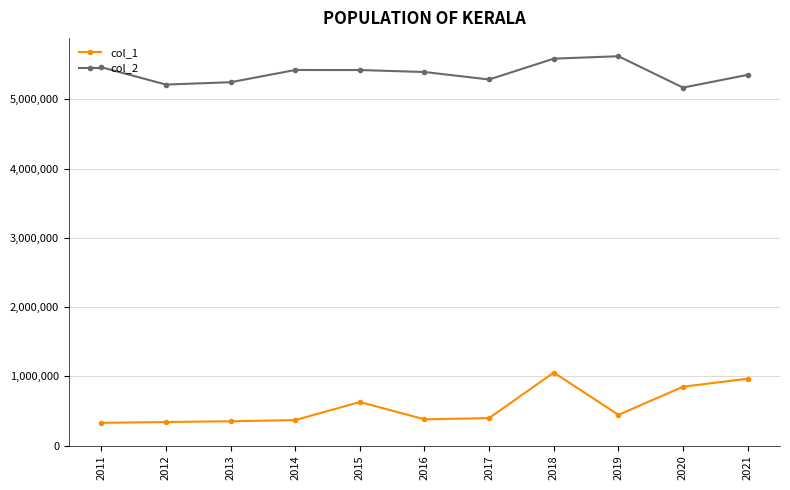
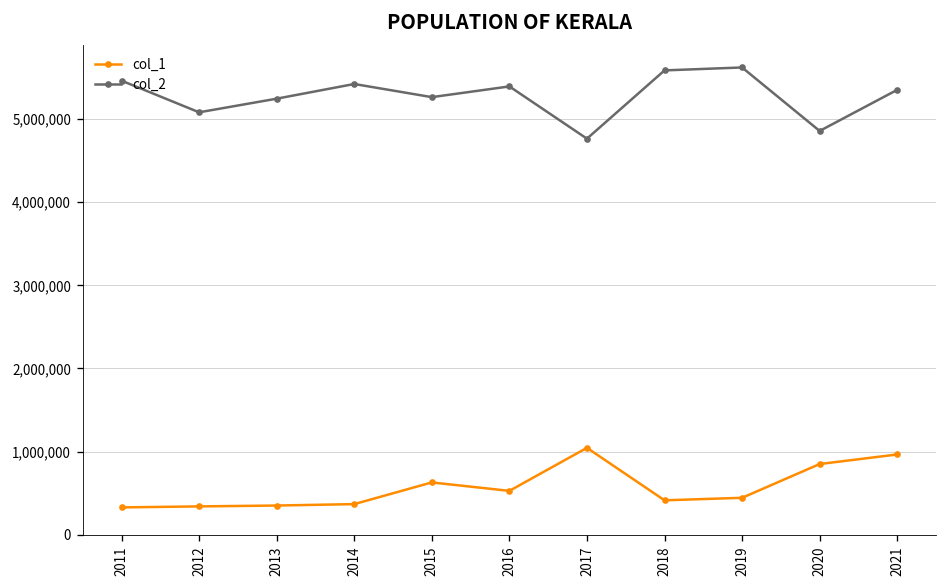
col_2, 2012: 5,200,000 -> 5,100,000
col_2, 2015: 5,400,000 -> 5,300,000
col_1, 2016: 400,000 -> 500,000
col_1, 2017: 400,000 -> 1,000,000
col_2, 2017: 5,300,000 -> 4,800,000
col_1, 2018: 1,100,000 -> 400,000
col_2, 2020: 5,200,000 -> 4,900,000
